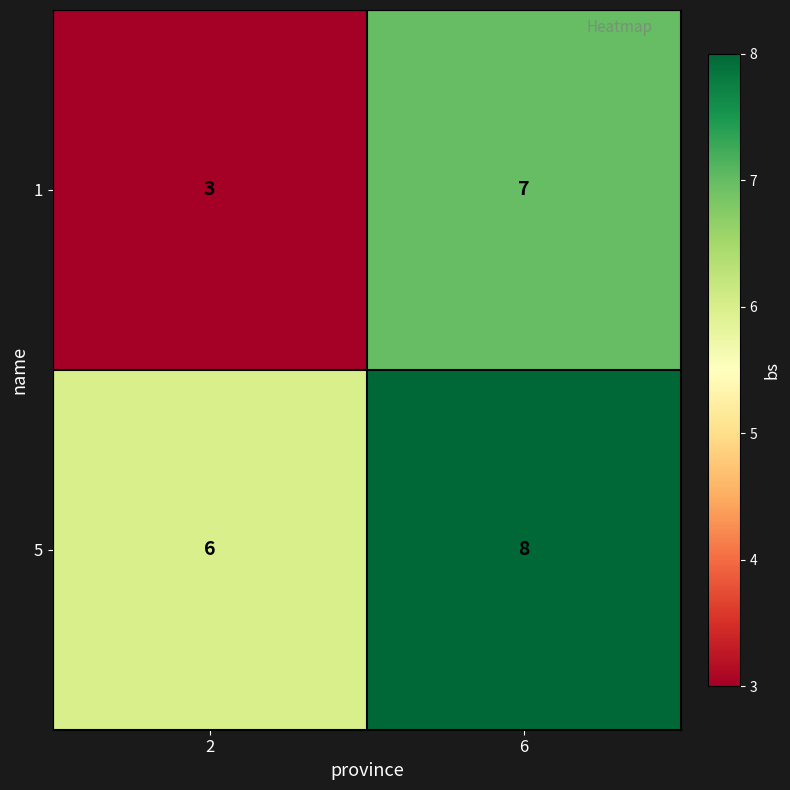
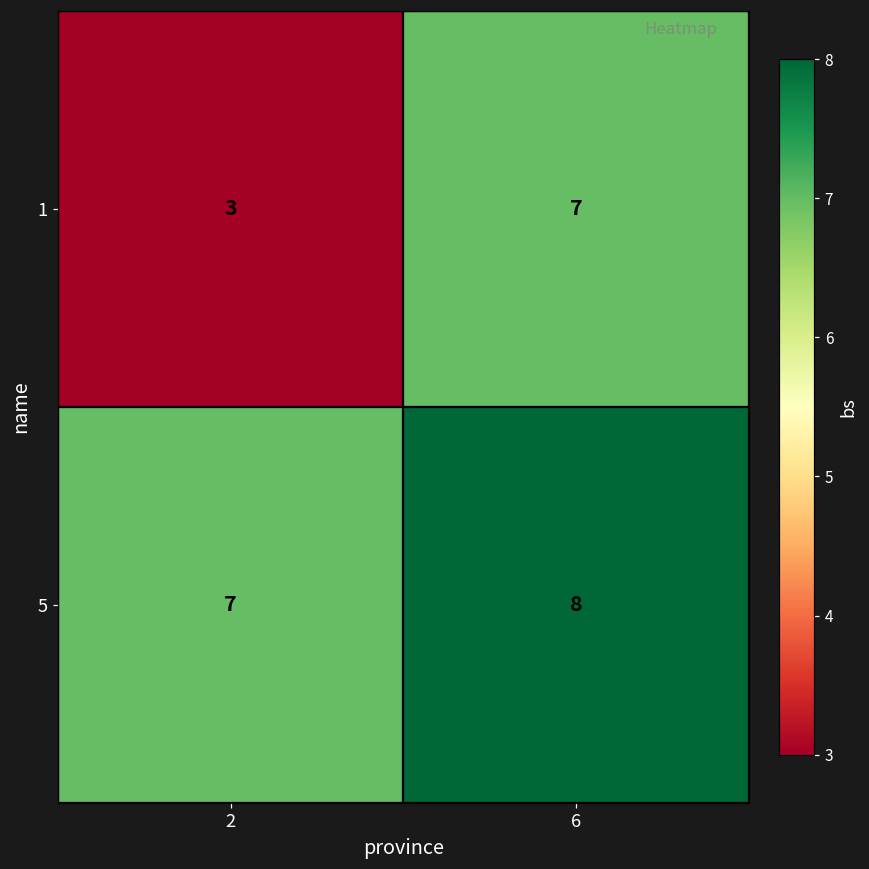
5, 2: 6 -> 7
